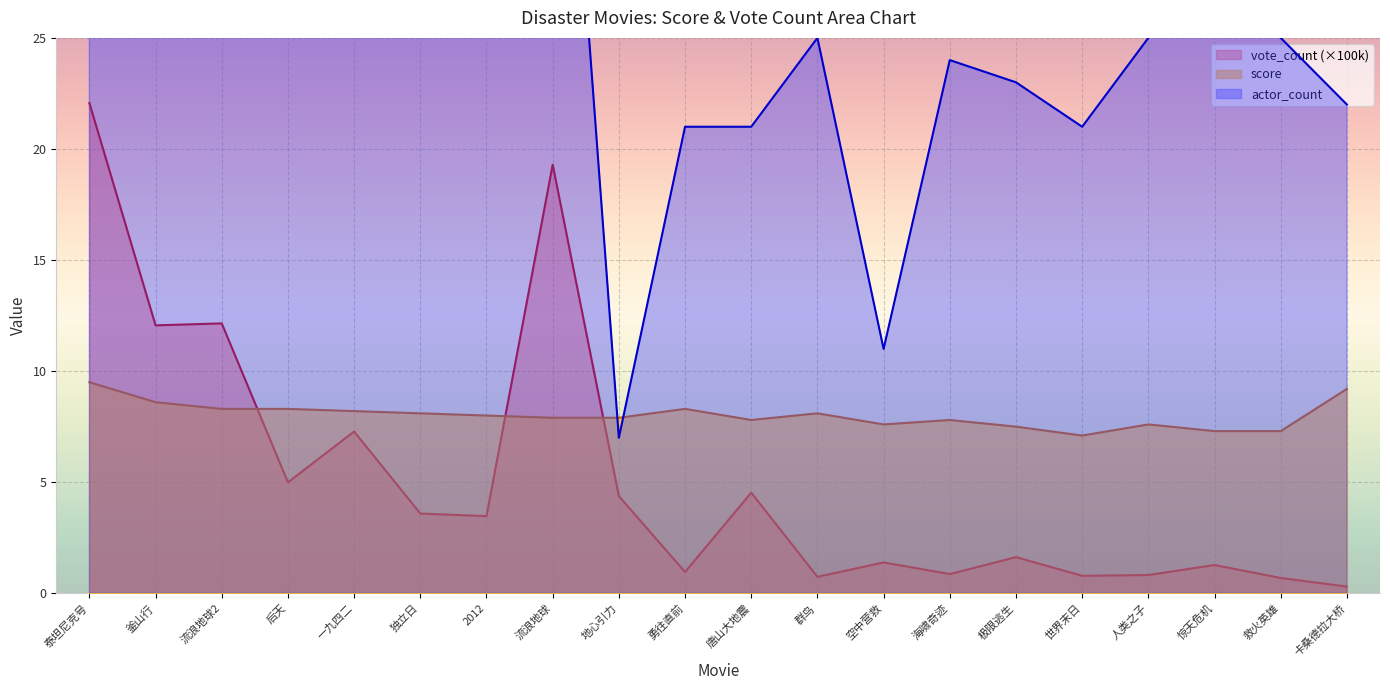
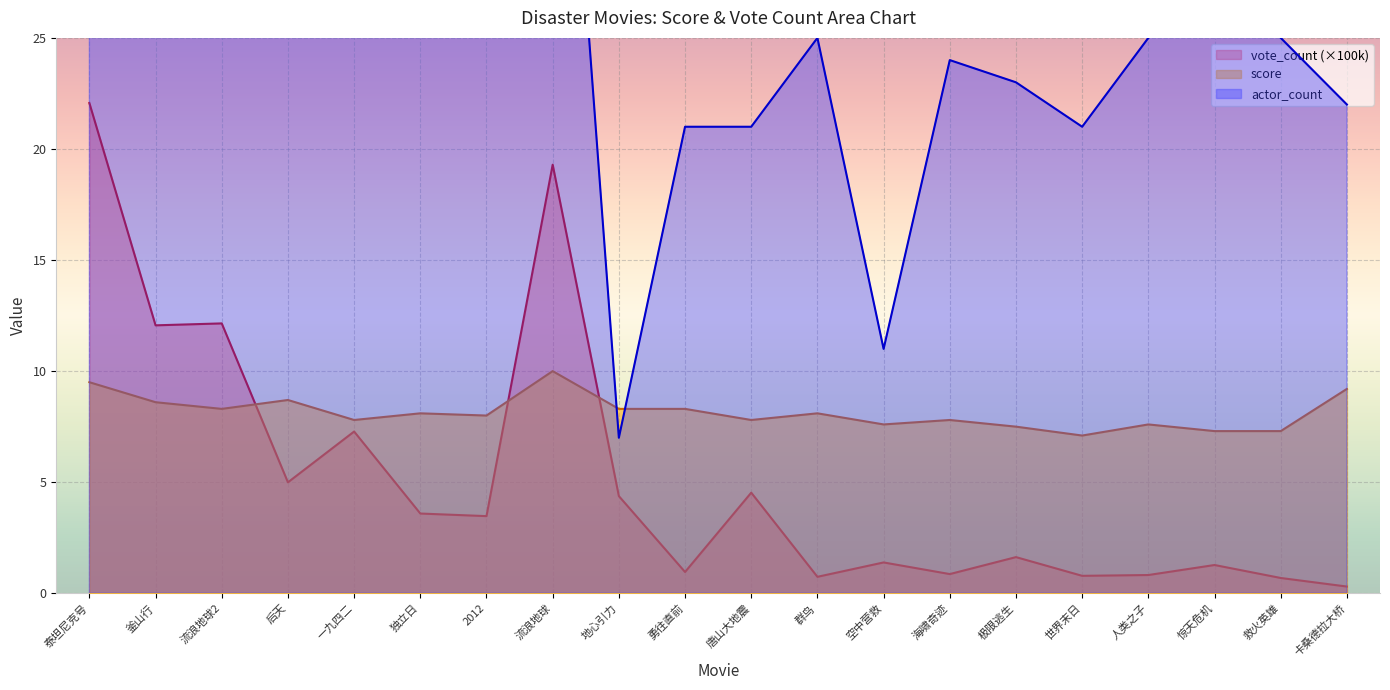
score, 后天: 8.3 -> 8.7
score, 一九四二: 8.2 -> 7.8
score, 流浪地球: 7.9 -> 10.0
score, 地心引力: 7.9 -> 8.3
